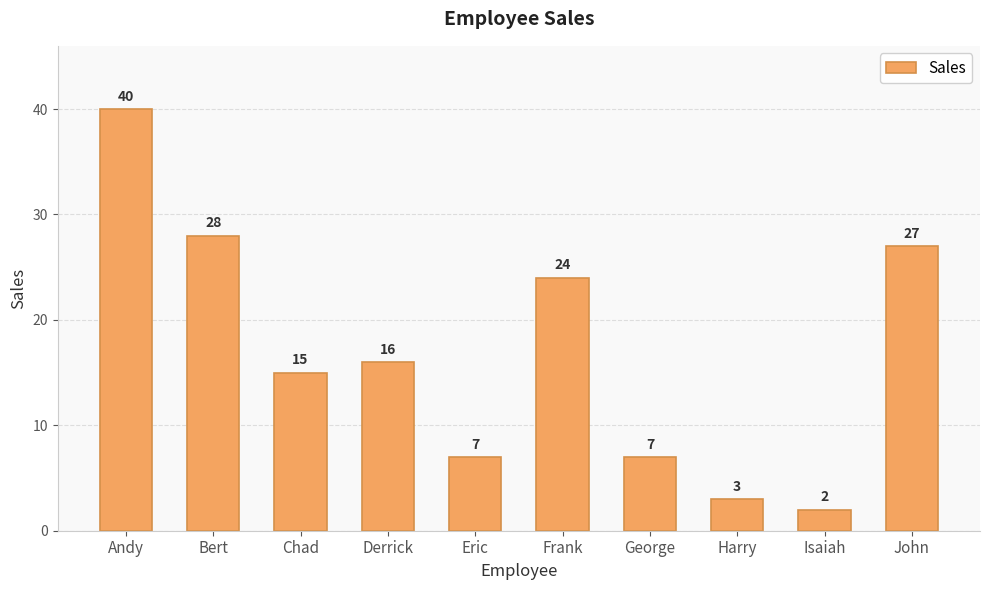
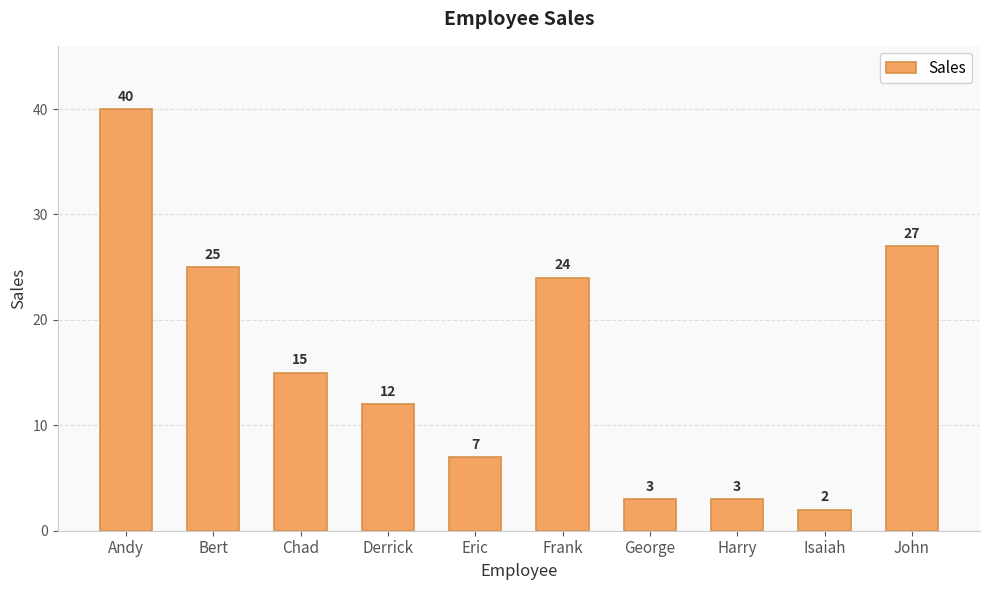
Bert: 28 -> 25
Derrick: 16 -> 12
George: 7 -> 3
